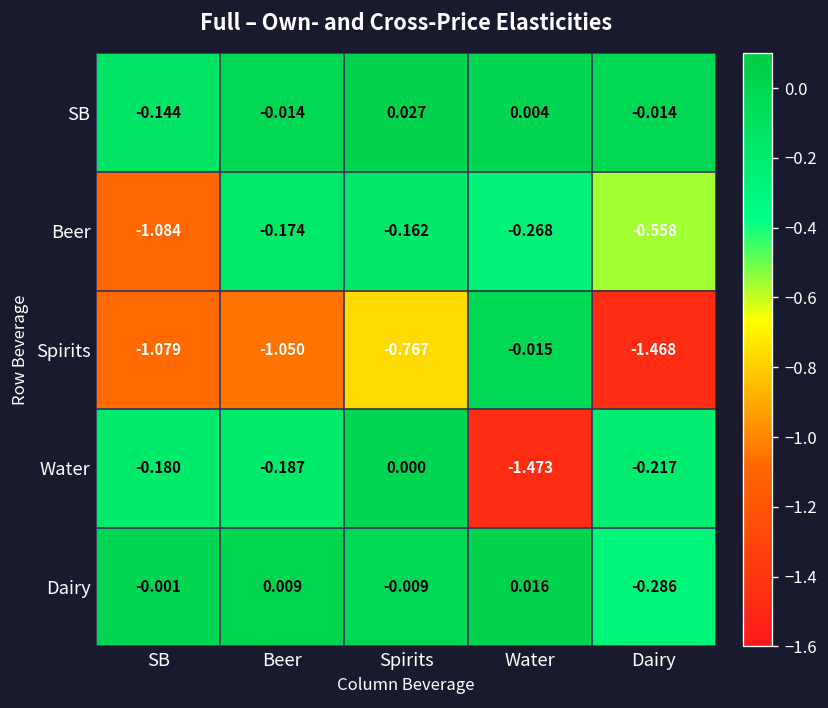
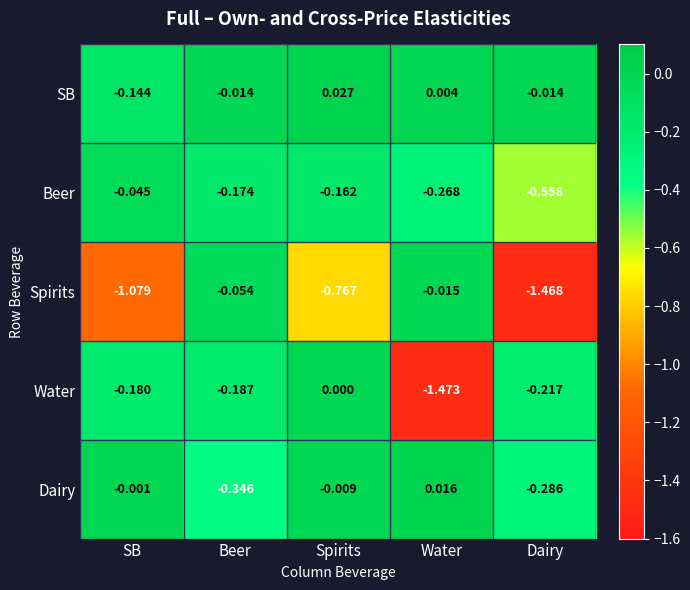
Beer, SB: -1.084 -> -0.045
Spirits, Beer: -1.050 -> -0.054
Dairy, Beer: 0.009 -> -0.346
